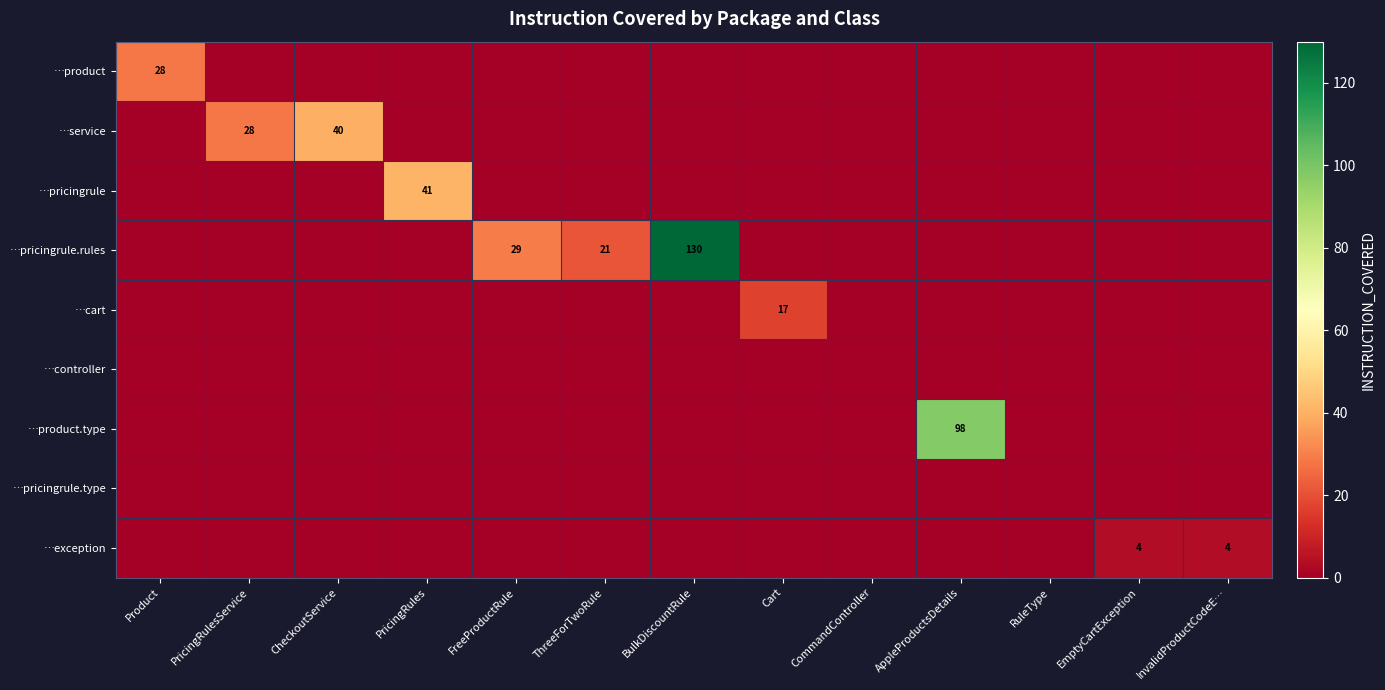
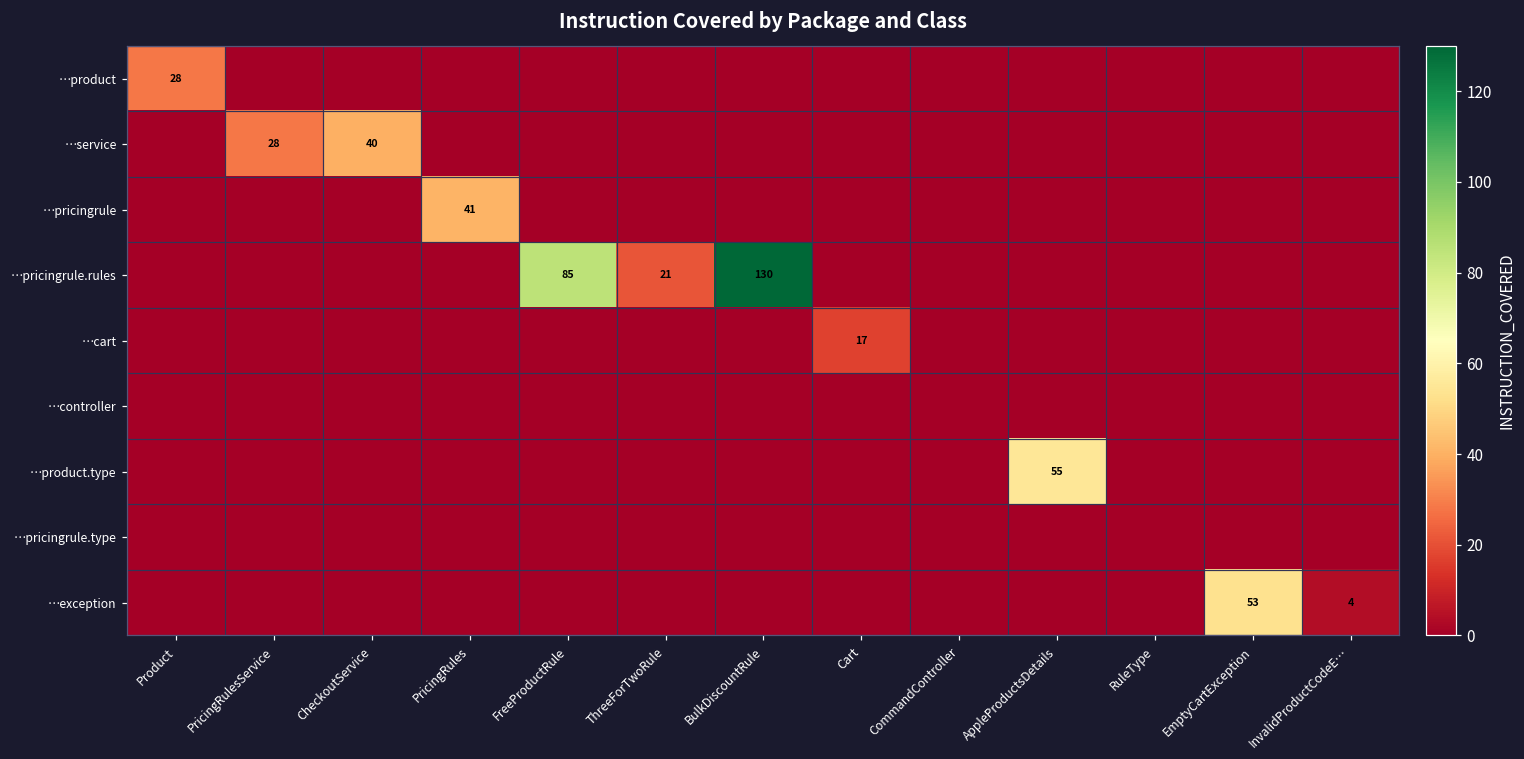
…pricingrule.rules, FreeProductRule: 29 -> 85
…product.type, AppleProductsDetails: 98 -> 55
…exception, EmptyCartException: 4 -> 53
